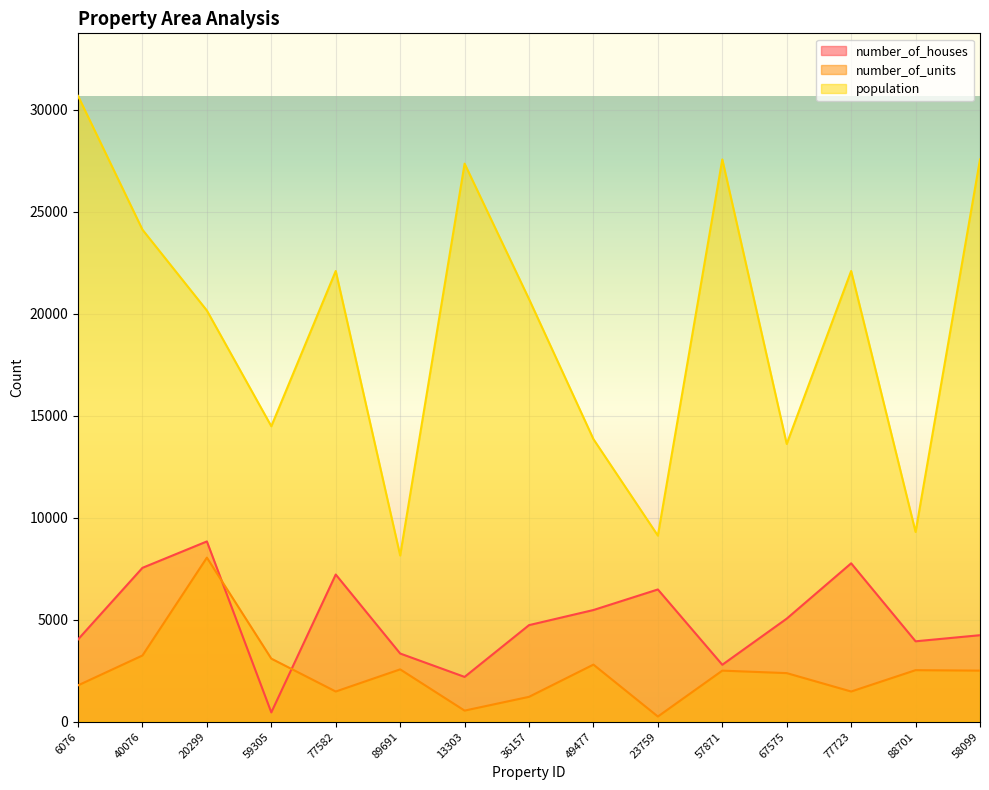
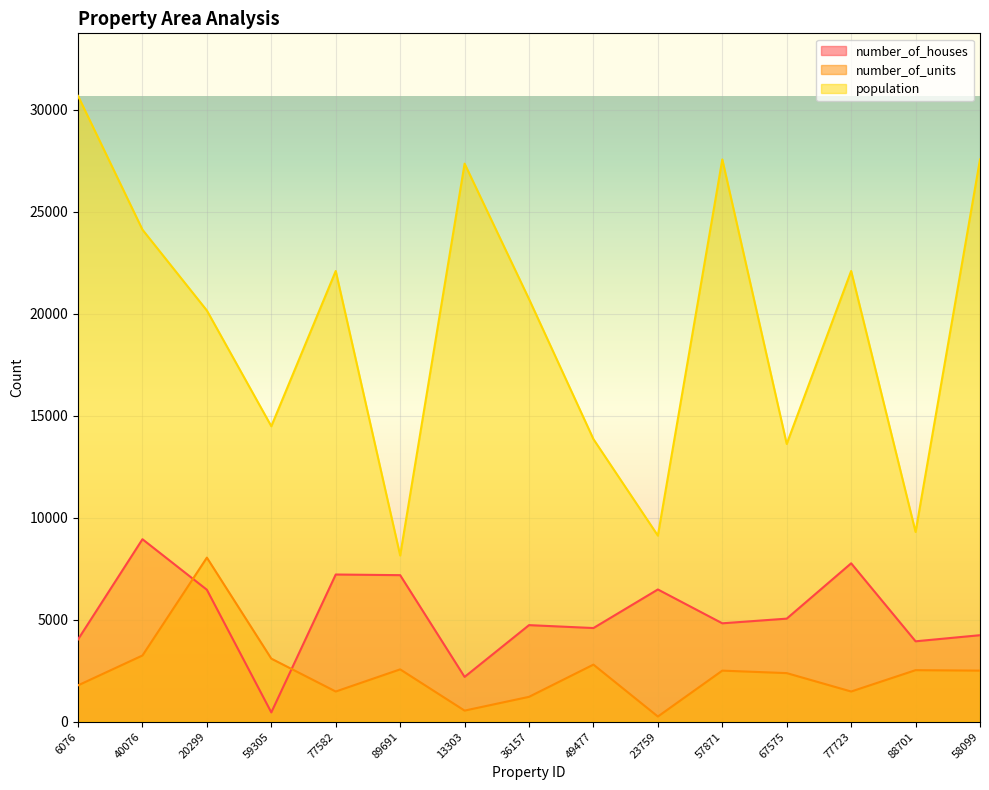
number_of_houses, 40076: 7500 -> 8900
number_of_houses, 20299: 8800 -> 6500
number_of_houses, 89691: 3300 -> 7200
number_of_houses, 49477: 5500 -> 4600
number_of_houses, 57871: 2800 -> 4800
